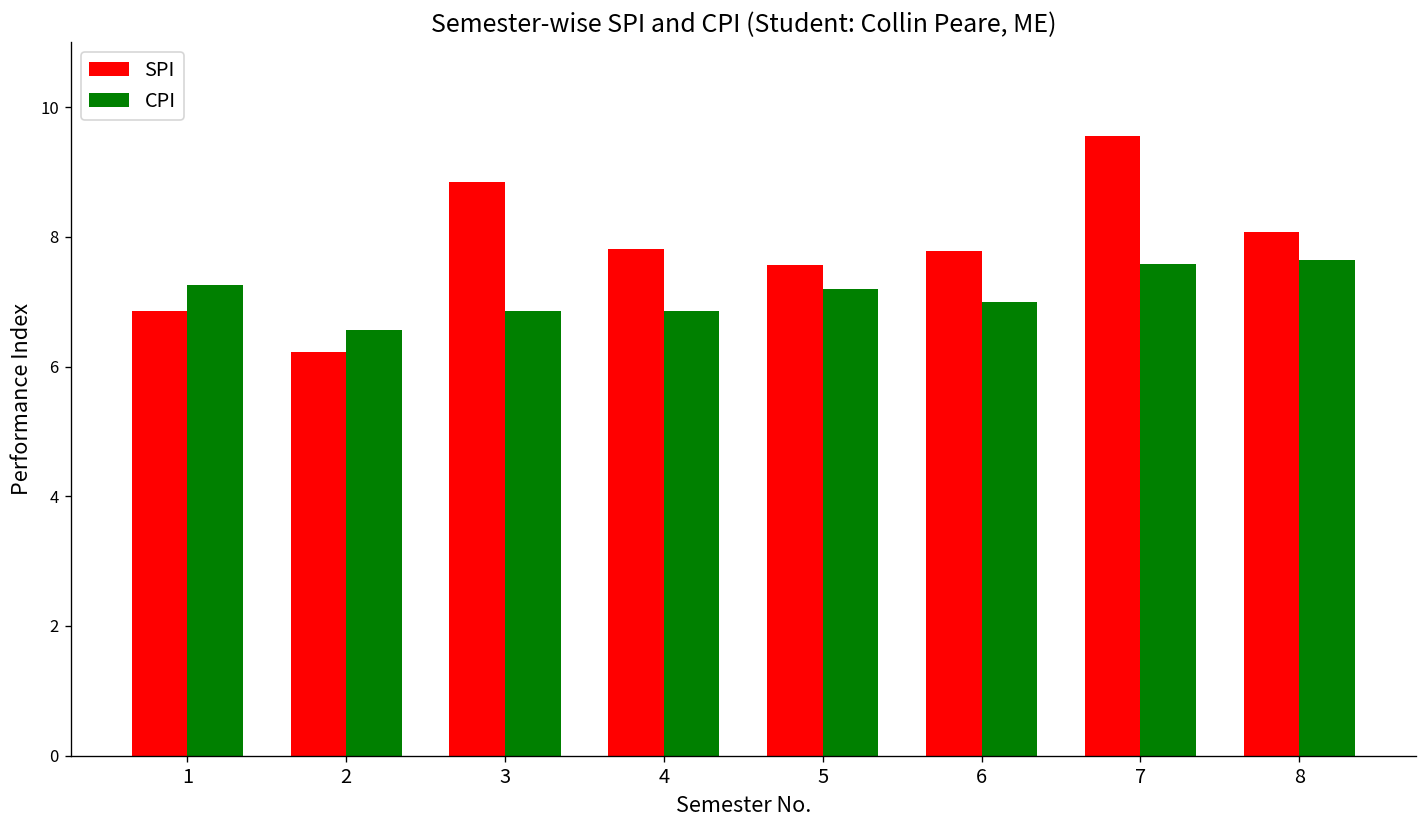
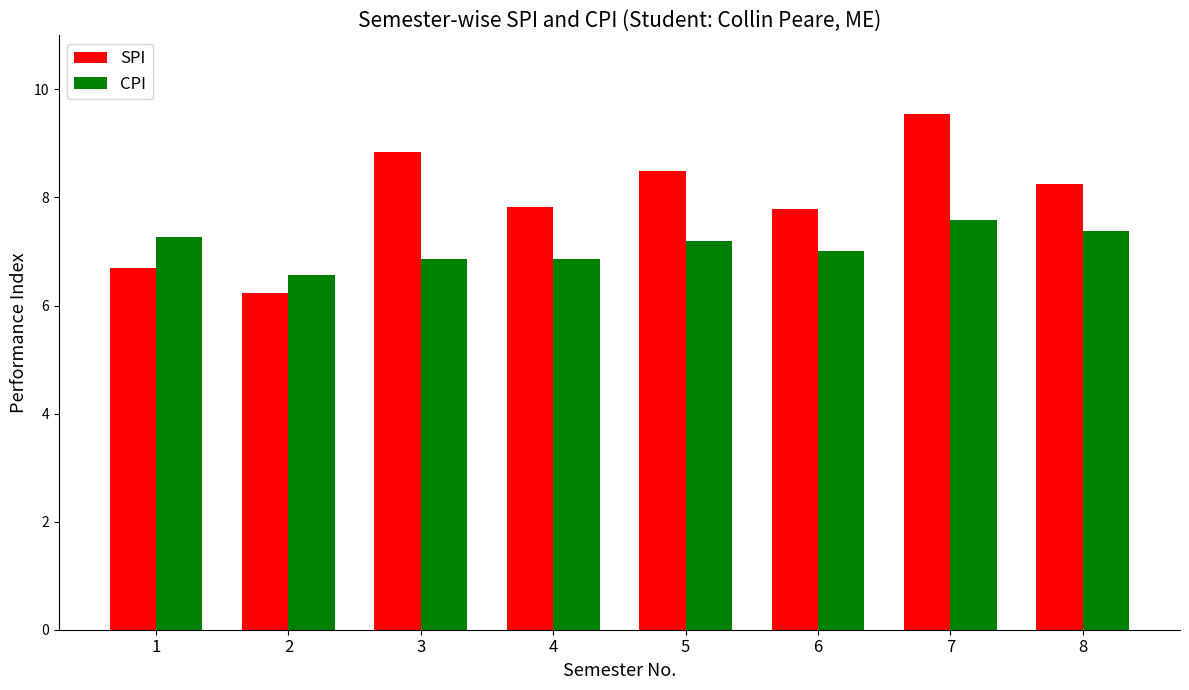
SPI, 1: 6.9 -> 6.7
SPI, 5: 7.6 -> 8.5
SPI, 8: 8.1 -> 8.3
CPI, 8: 7.7 -> 7.4
